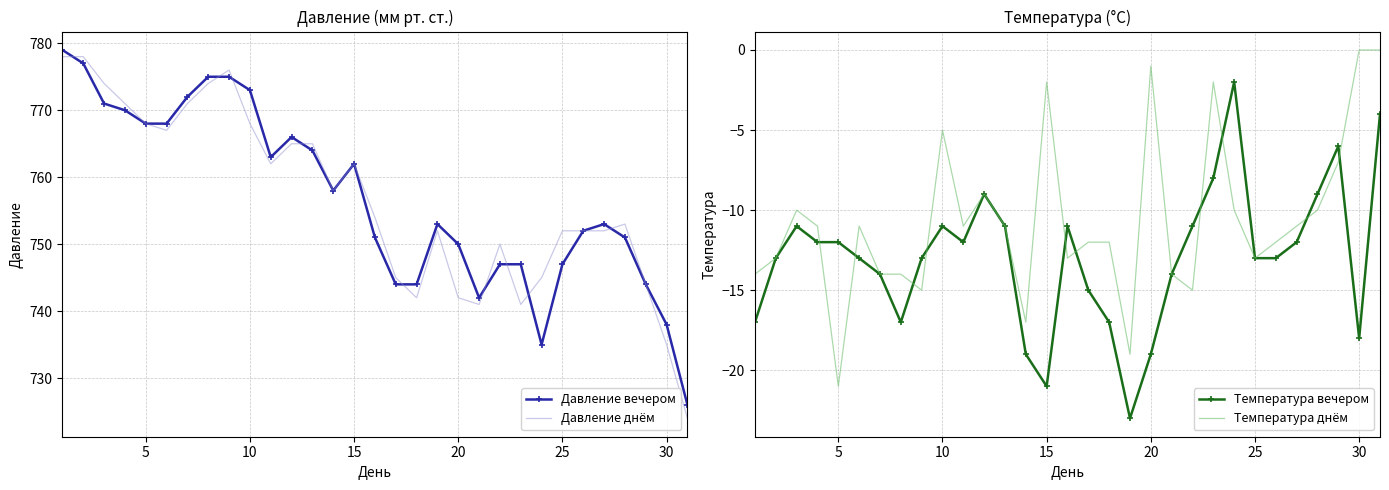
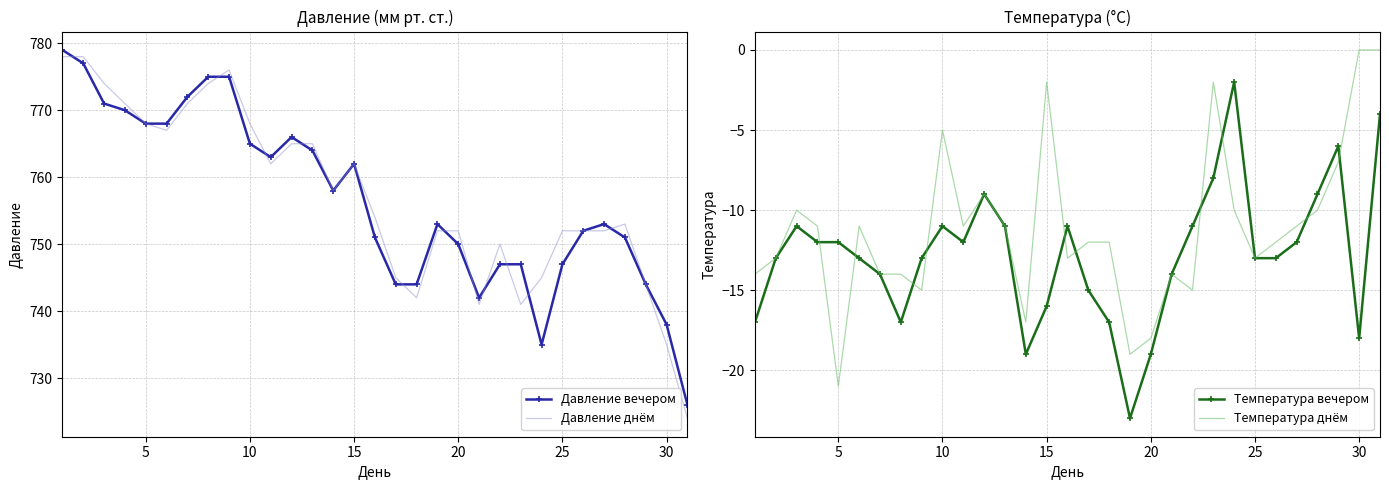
Давление (мм рт. ст.), Давление вечером, 10: 773 -> 765
Давление (мм рт. ст.), Давление днём, 20: 742 -> 752
Температура (°C), Температура вечером, 15: -21 -> -16
Температура (°C), Температура днём, 20: -1 -> -18
